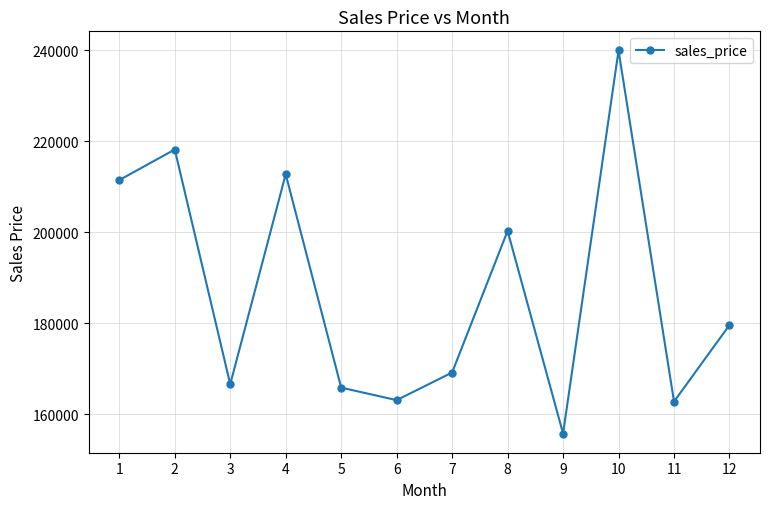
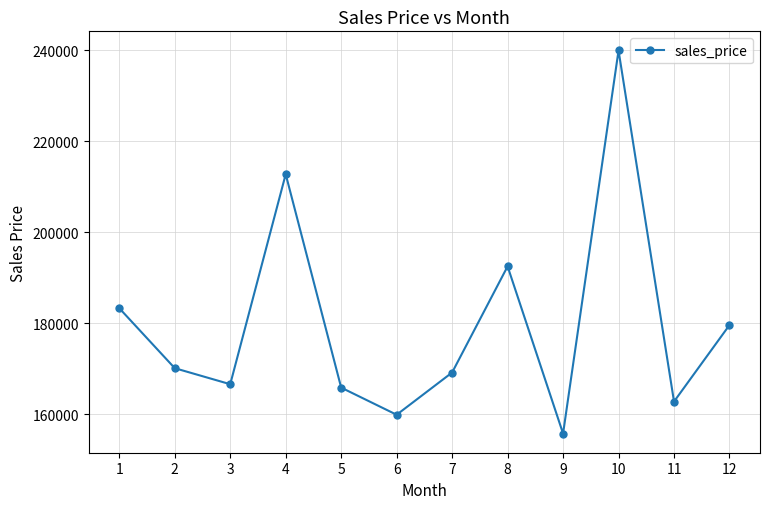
1: 211000 -> 183000
2: 218000 -> 170000
6: 163000 -> 160000
8: 200000 -> 193000
